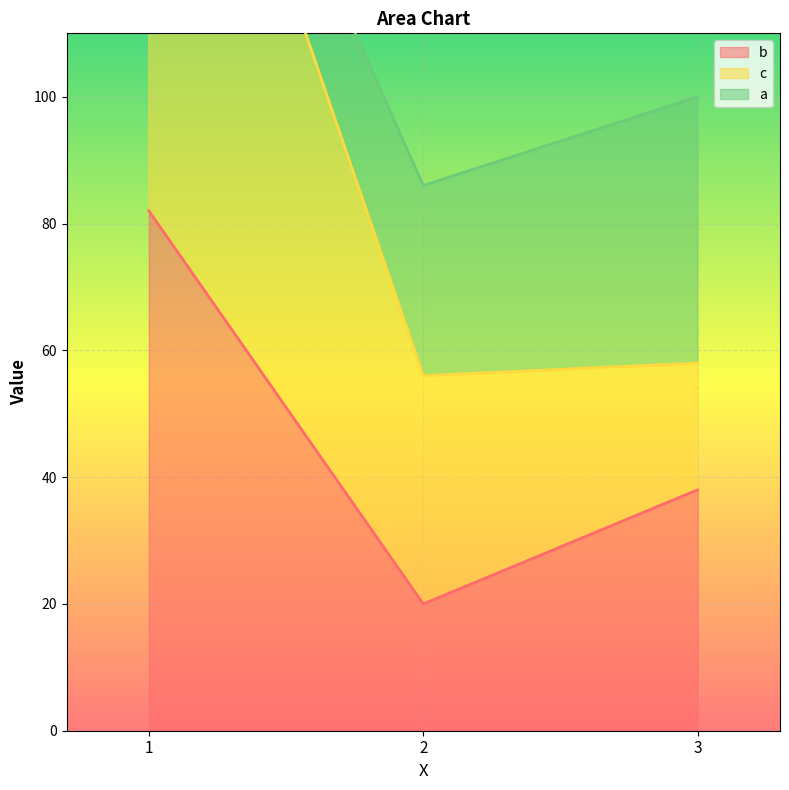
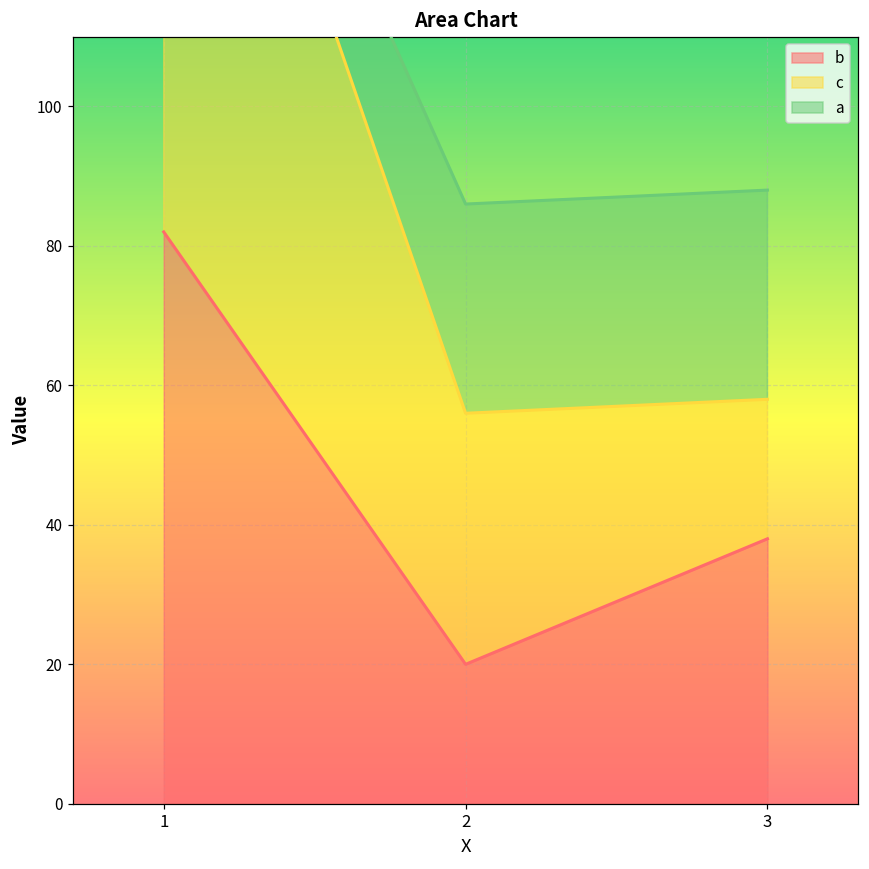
a, 3: 42 -> 30
